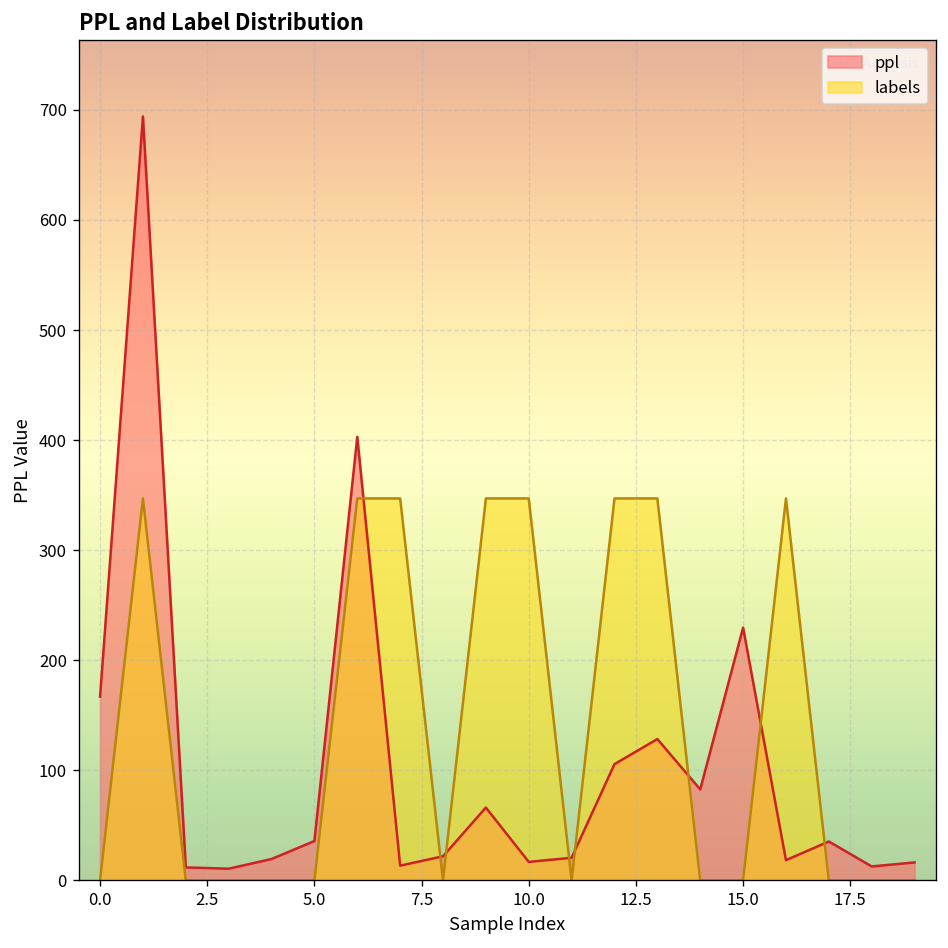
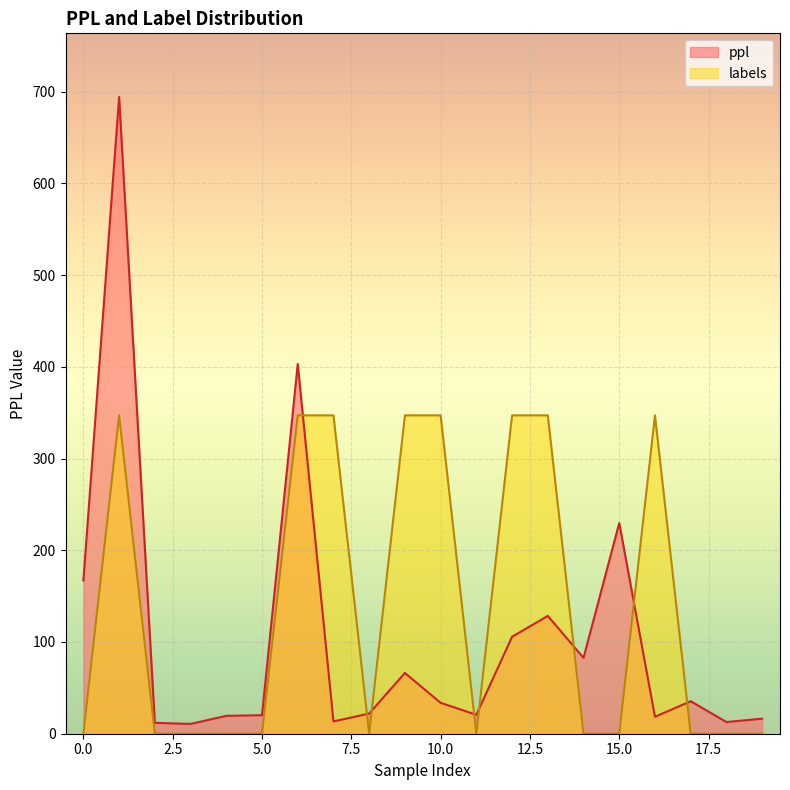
ppl, 5.0: 40 -> 20
ppl, 10.0: 20 -> 30
